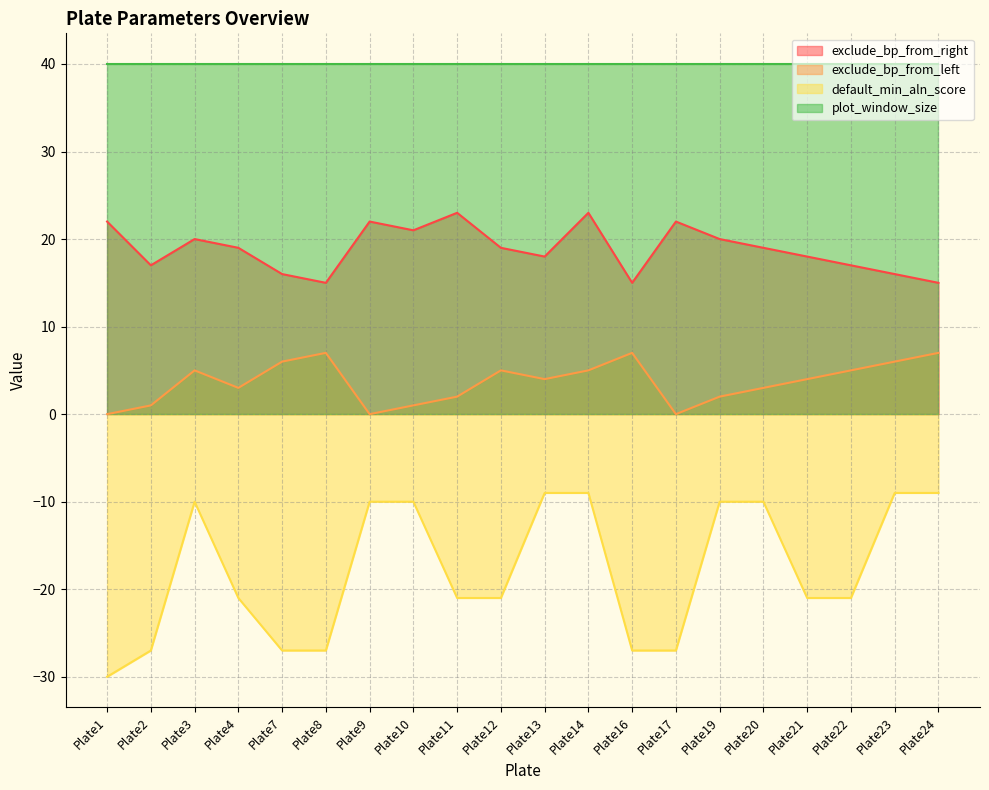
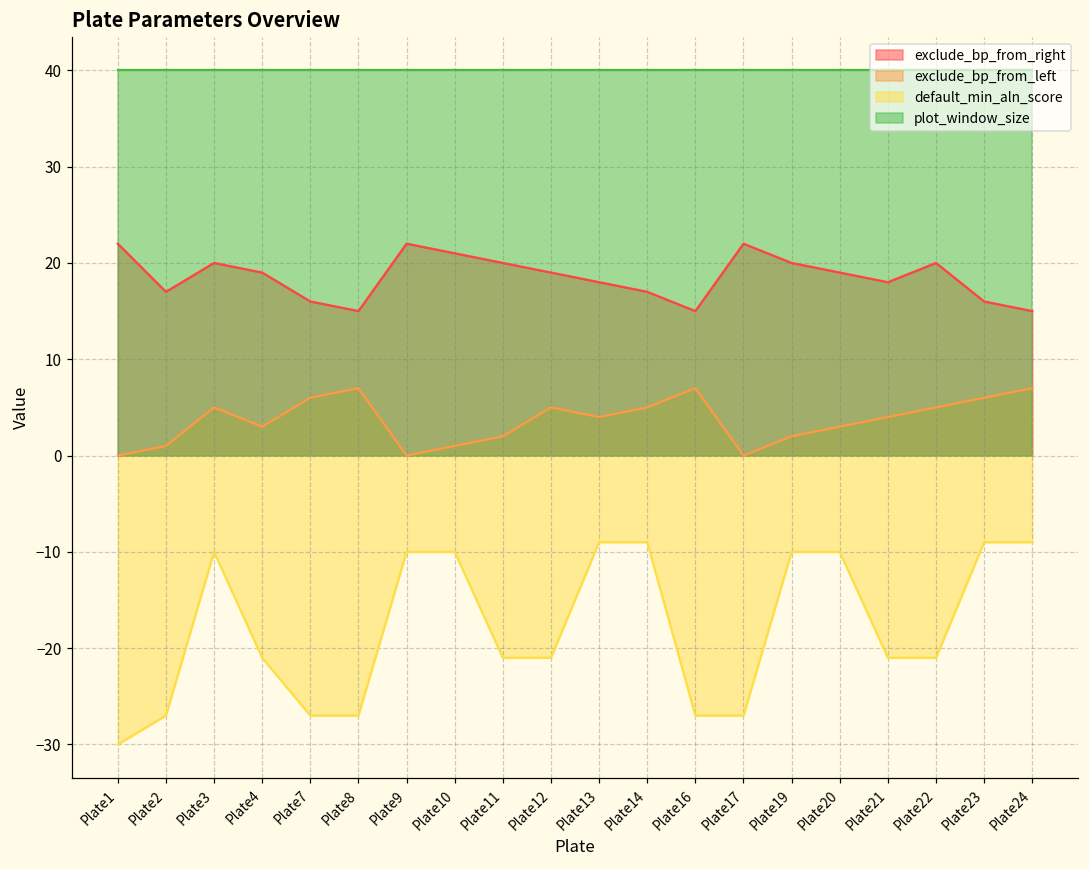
exclude_bp_from_right, Plate11: 23 -> 20
exclude_bp_from_right, Plate14: 23 -> 17
exclude_bp_from_right, Plate22: 17 -> 20
